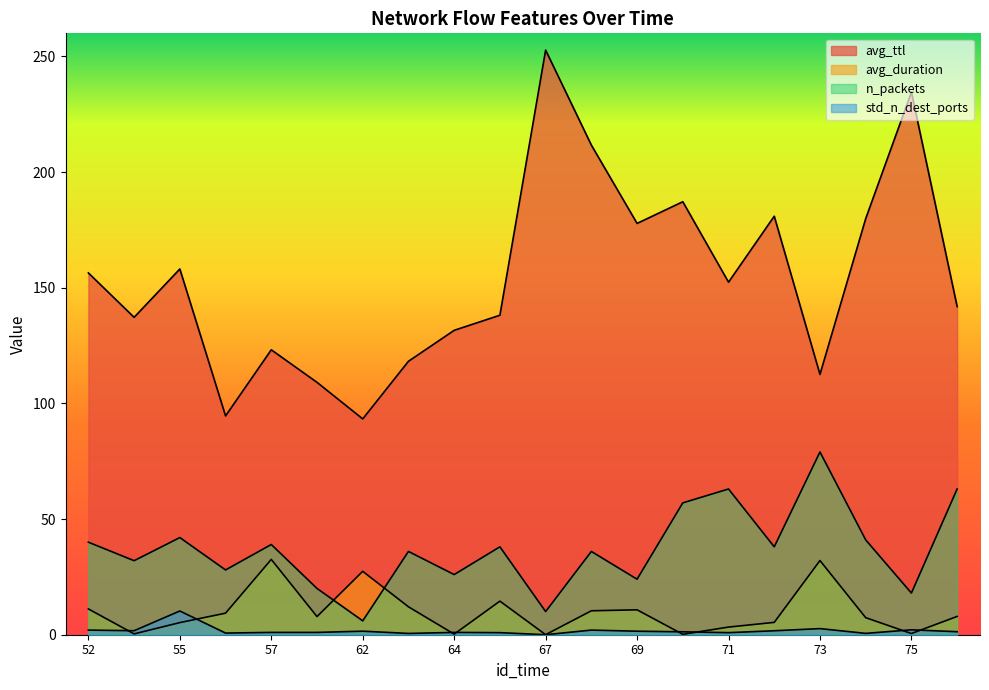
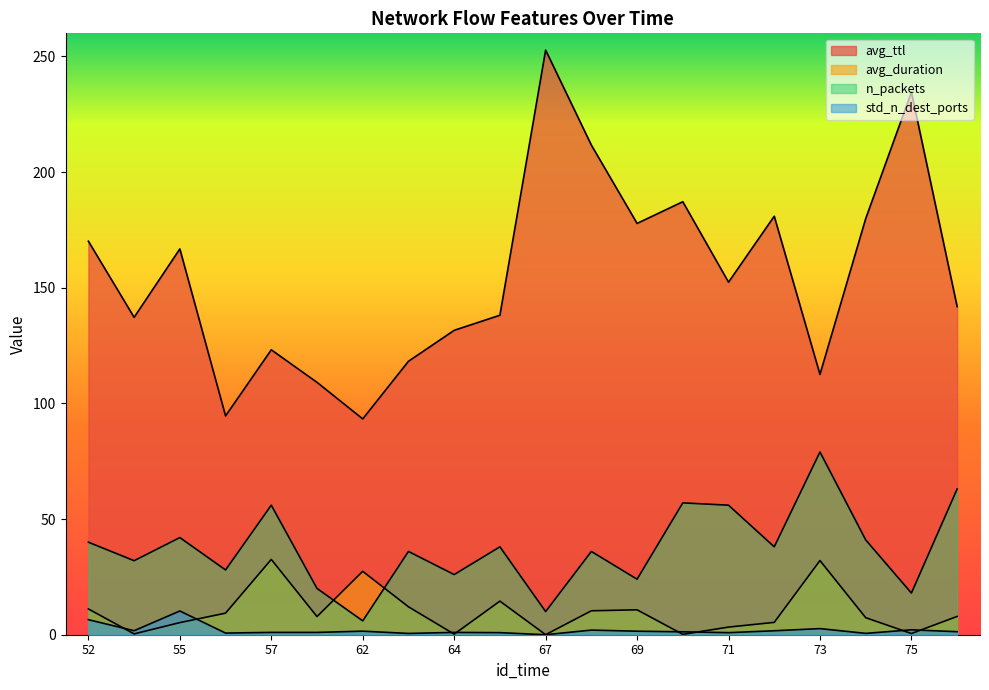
avg_ttl, 52: 156 -> 170
std_n_dest_ports, 52: 2 -> 7
avg_ttl, 55: 158 -> 167
n_packets, 57: 39 -> 56
n_packets, 71: 63 -> 56
